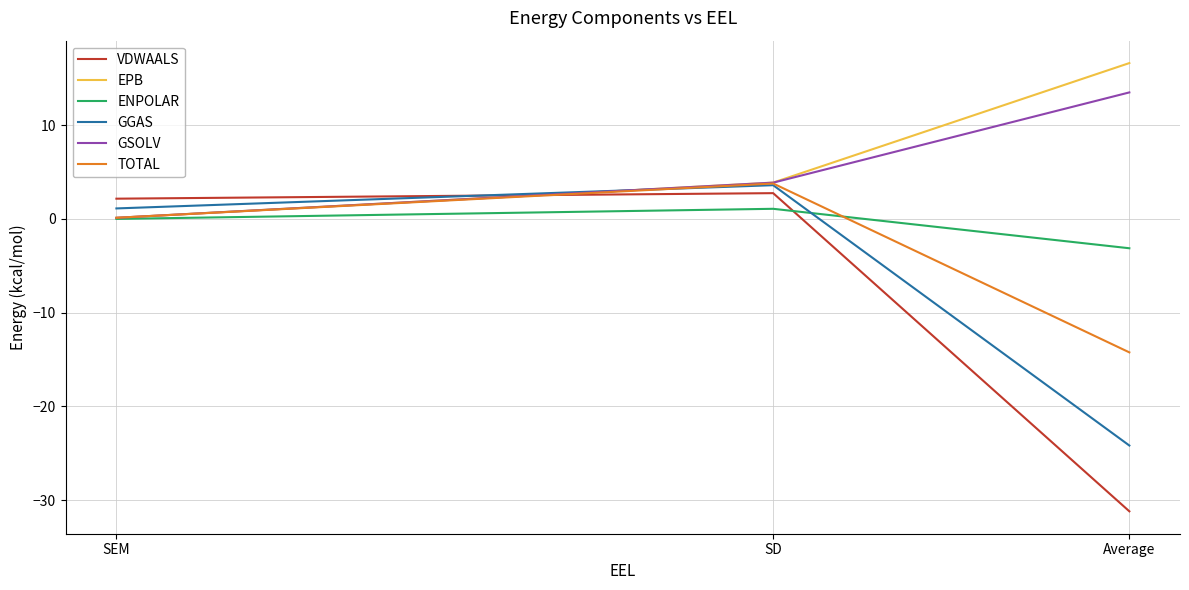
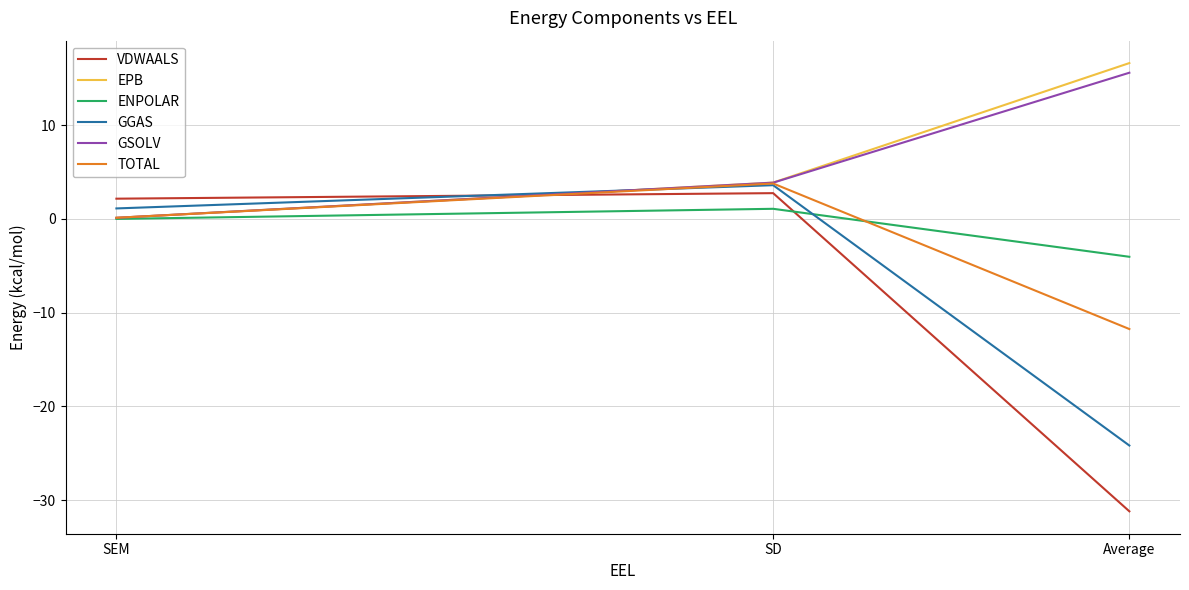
ENPOLAR, Average: -3 -> -4
GSOLV, Average: 14 -> 16
TOTAL, Average: -14 -> -12
